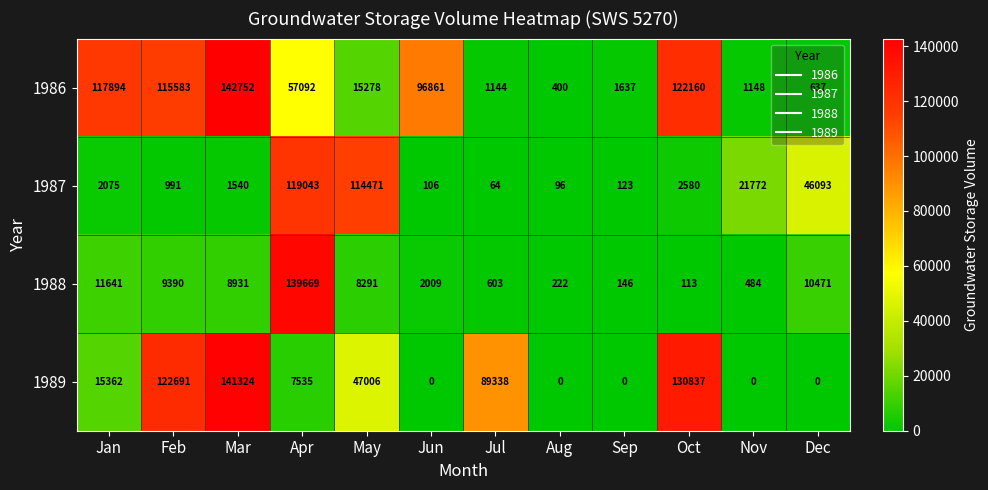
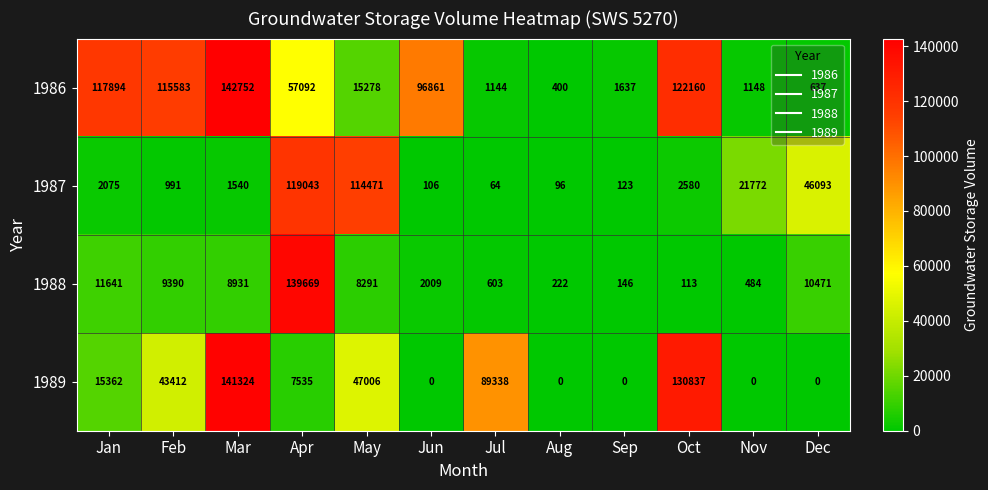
1989, Feb: 122691 -> 43412
